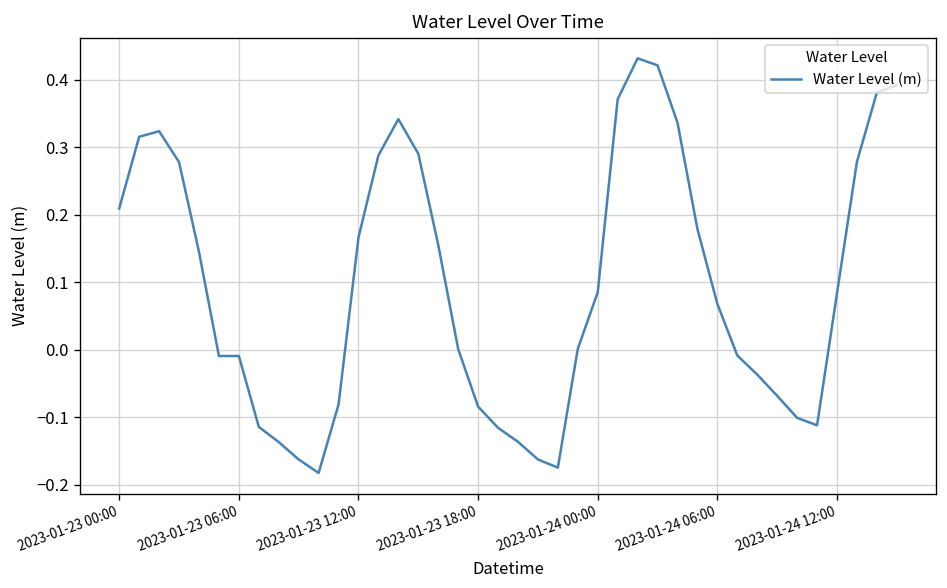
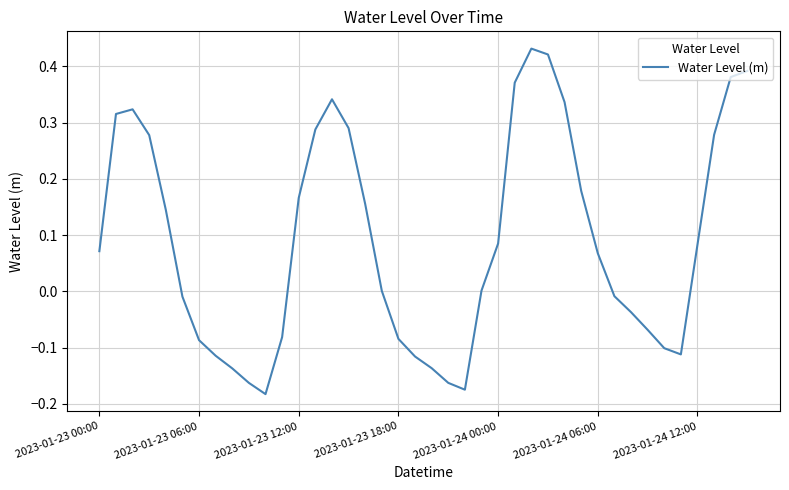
2023-01-23 00:00: 0.21 -> 0.07
2023-01-23 06:00: -0.01 -> -0.09
